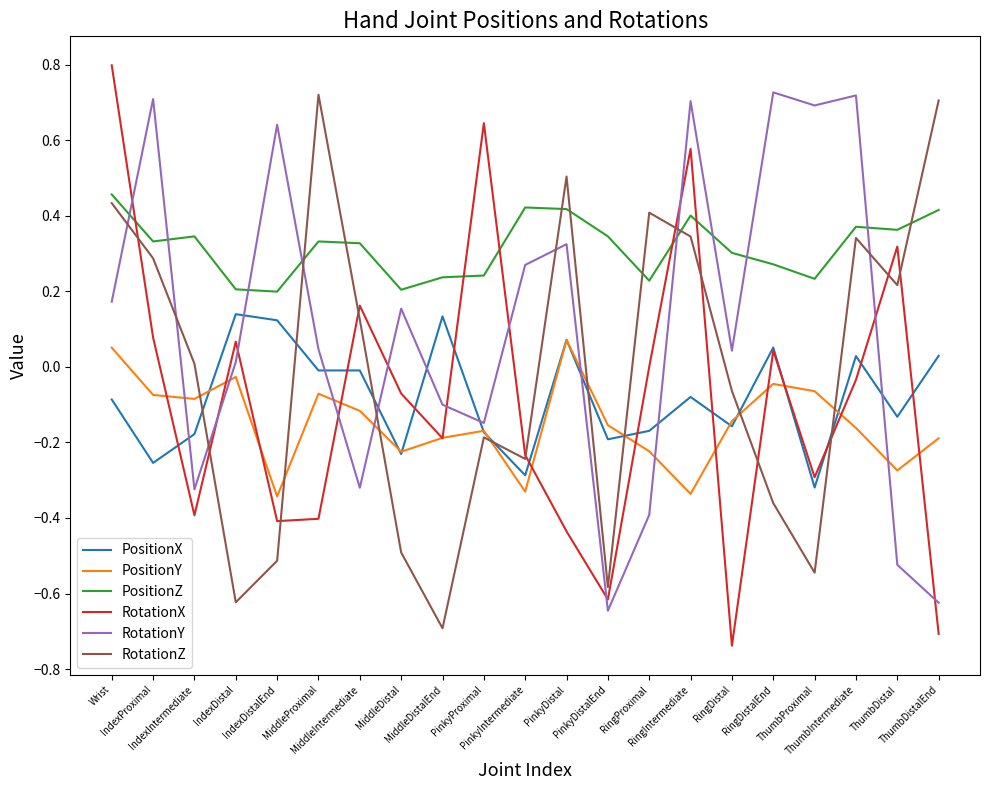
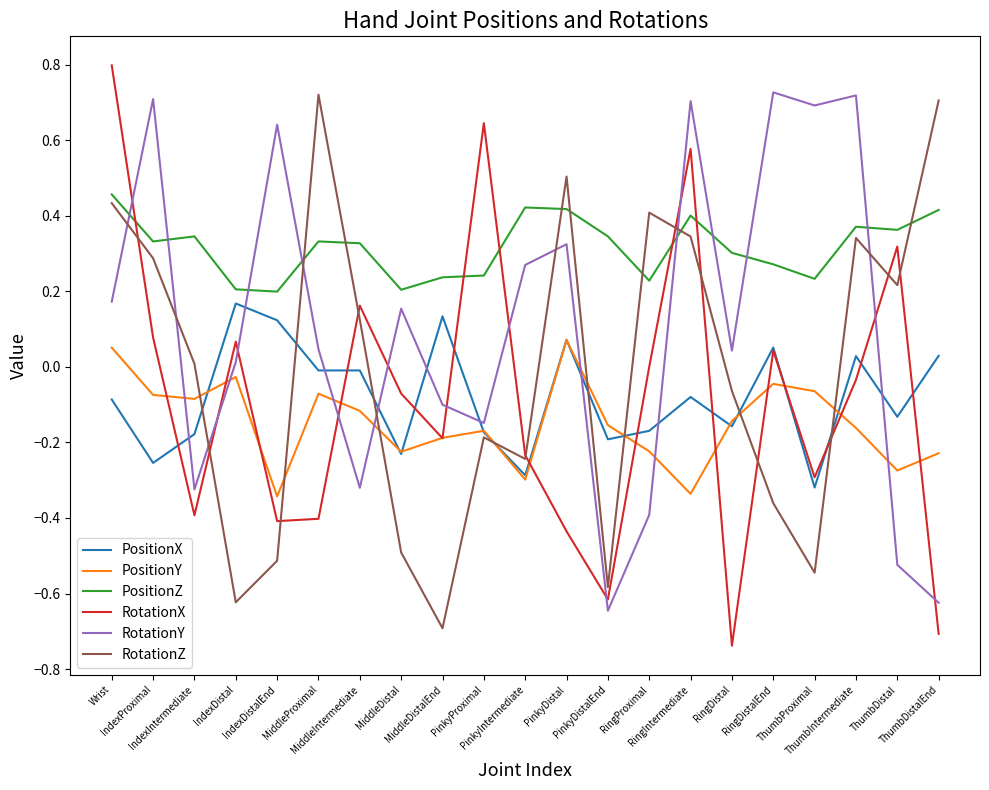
PositionX, IndexDistal: 0.14 -> 0.17
PositionY, PinkyIntermediate: -0.33 -> -0.30
PositionY, ThumbDistalEnd: -0.19 -> -0.23
